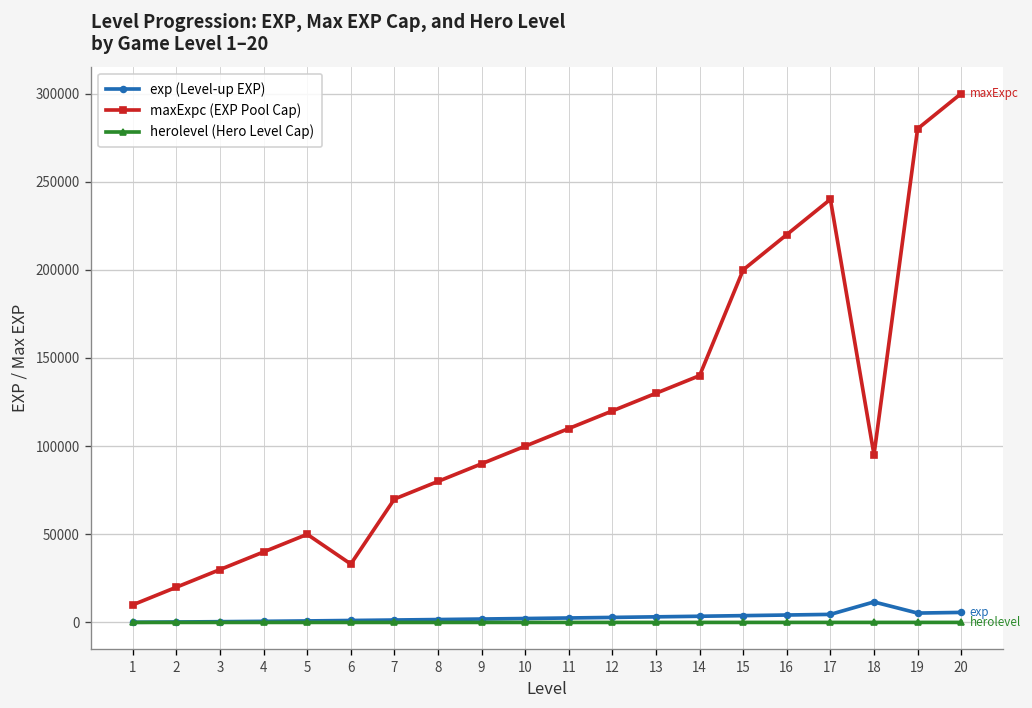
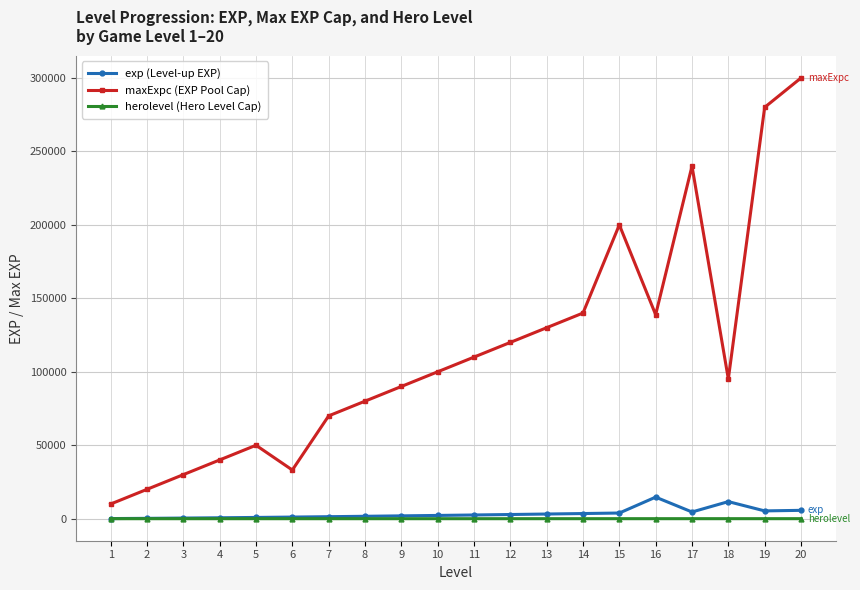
exp (Level-up EXP), 16: 4000 -> 15000
maxExpc (EXP Pool Cap), 16: 220000 -> 139000
